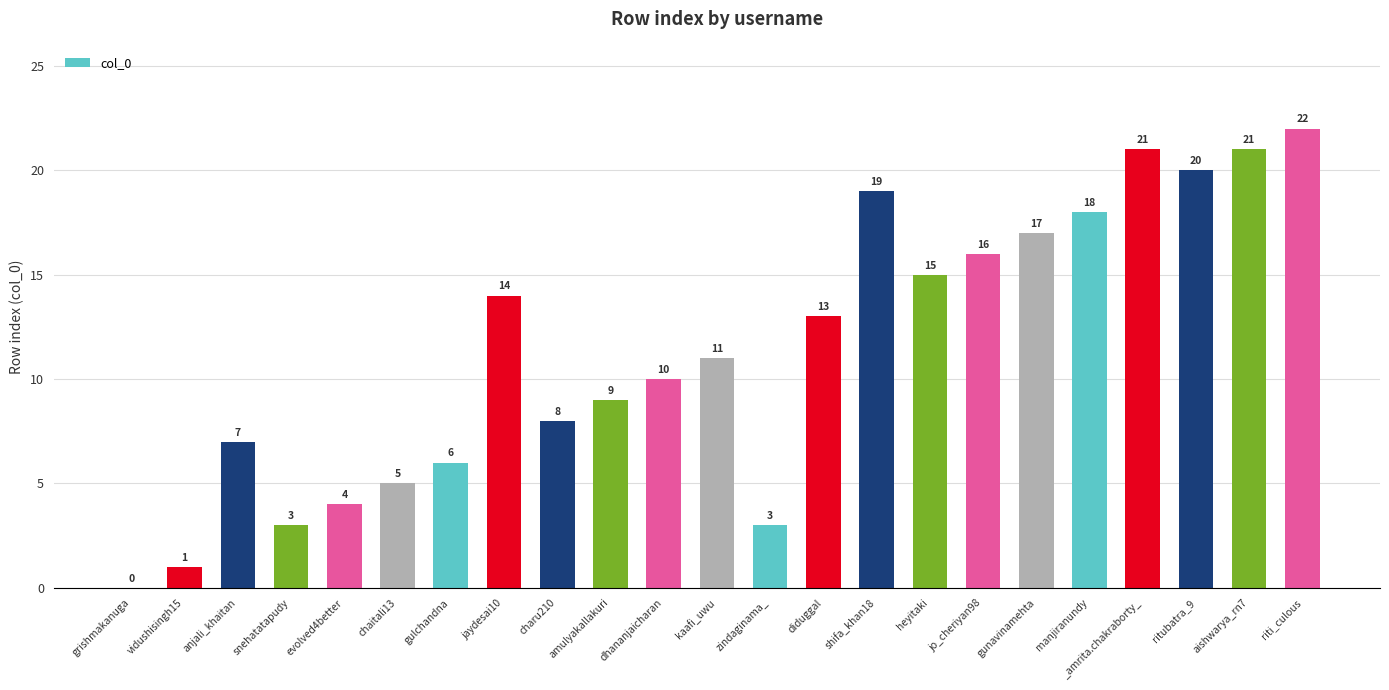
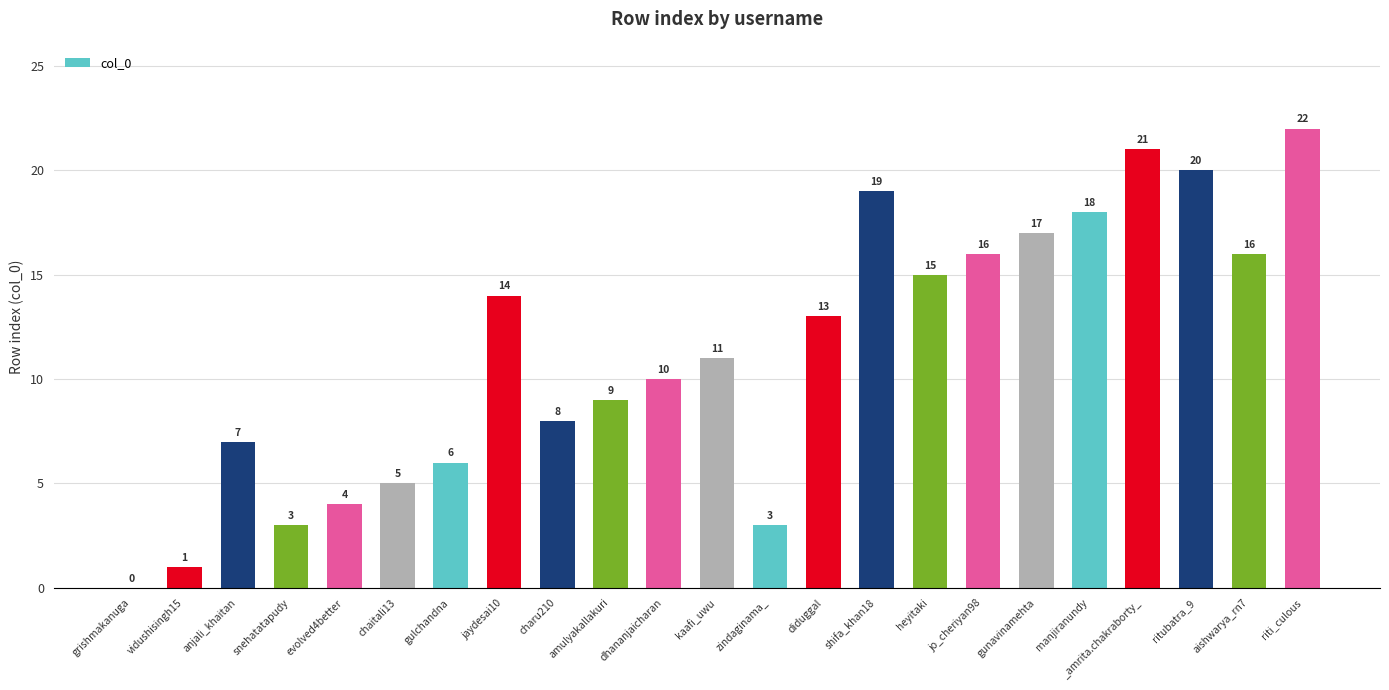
aishwarya_rn7: 21 -> 16
